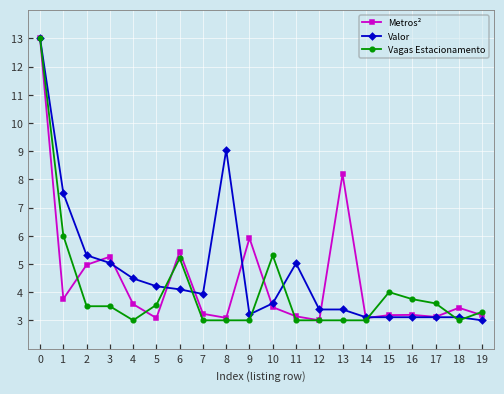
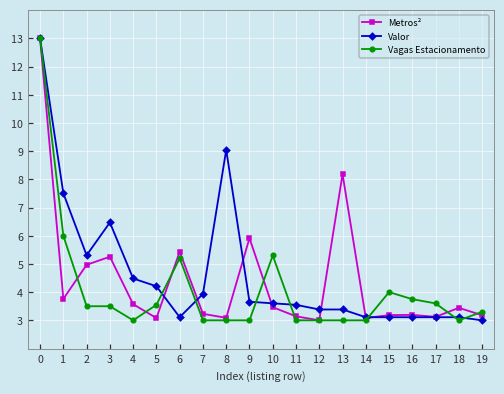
Valor, 3: 5.0 -> 6.5
Valor, 6: 4.1 -> 3.1
Valor, 9: 3.2 -> 3.7
Valor, 11: 5.0 -> 3.5
